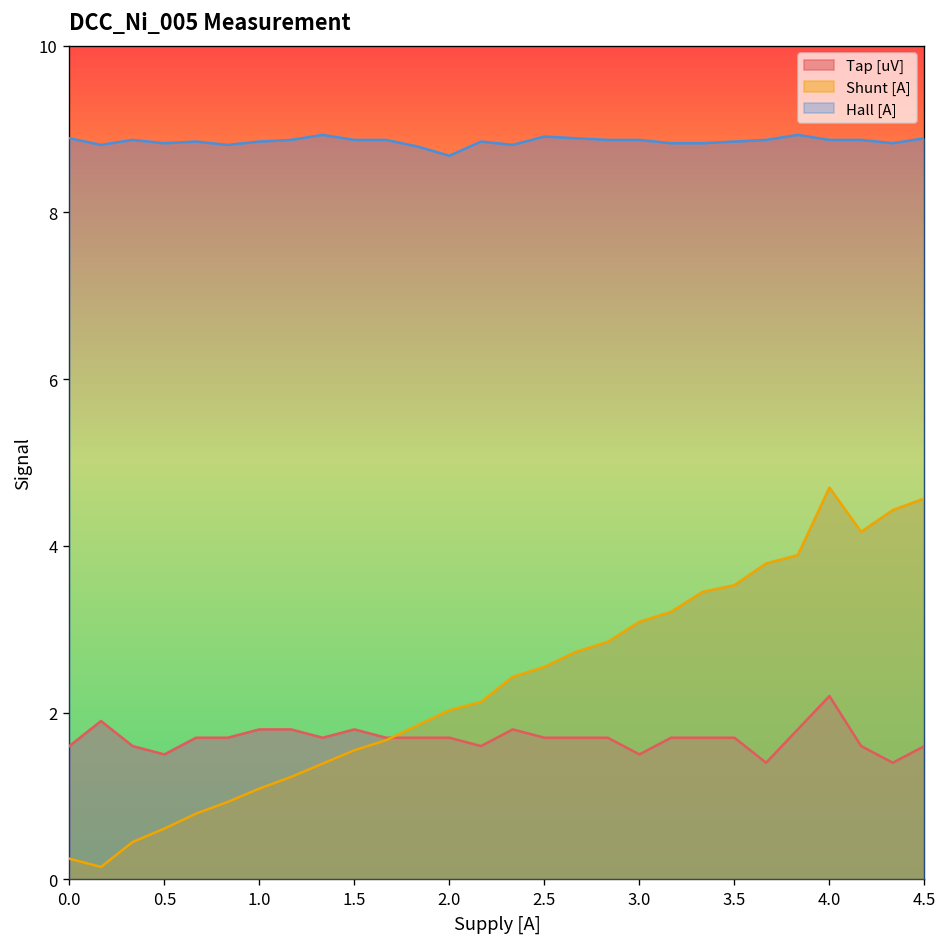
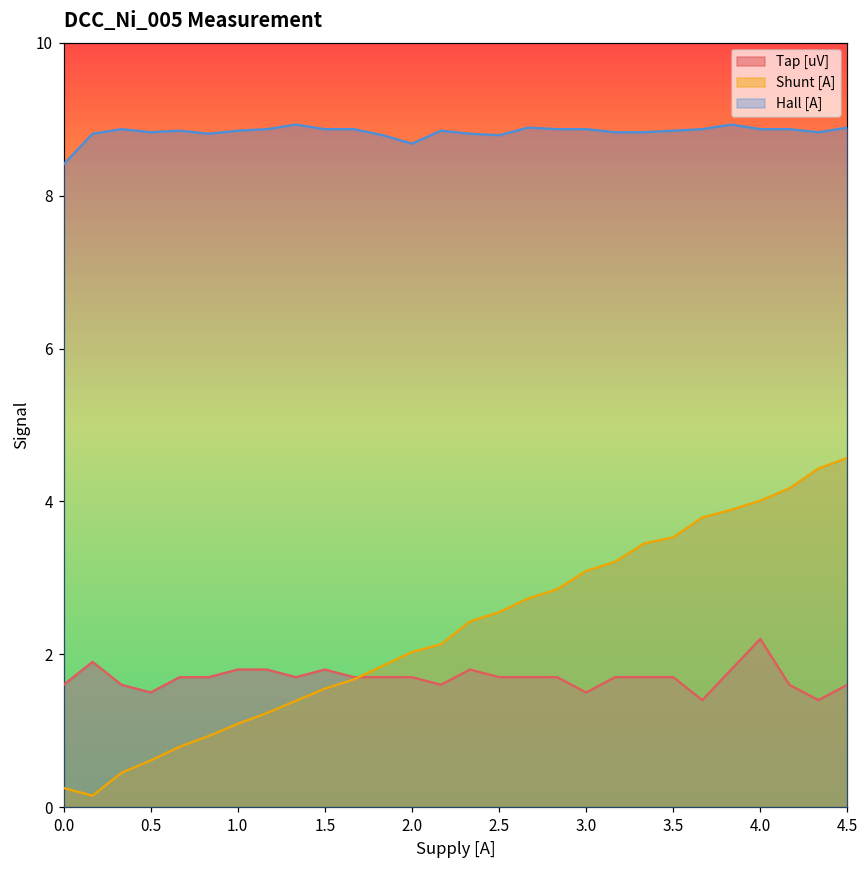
Hall [A], 0.0: 8.9 -> 8.4
Hall [A], 2.5: 8.9 -> 8.8
Shunt [A], 4.0: 4.7 -> 4.0
